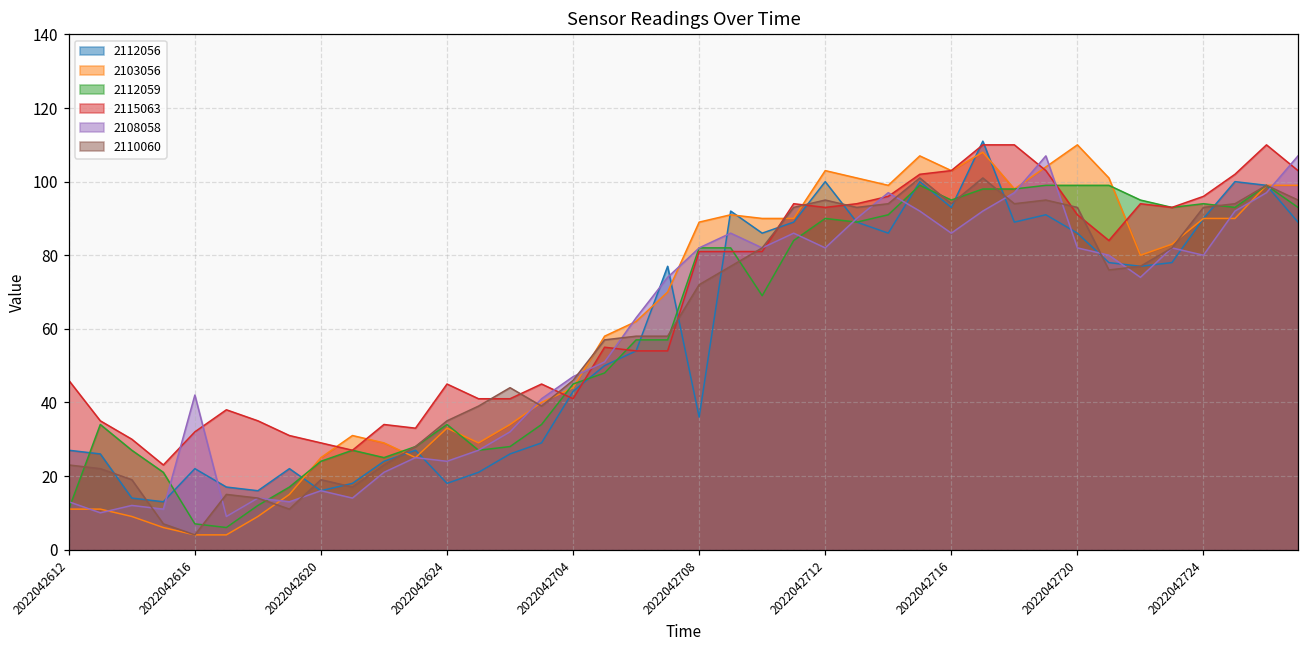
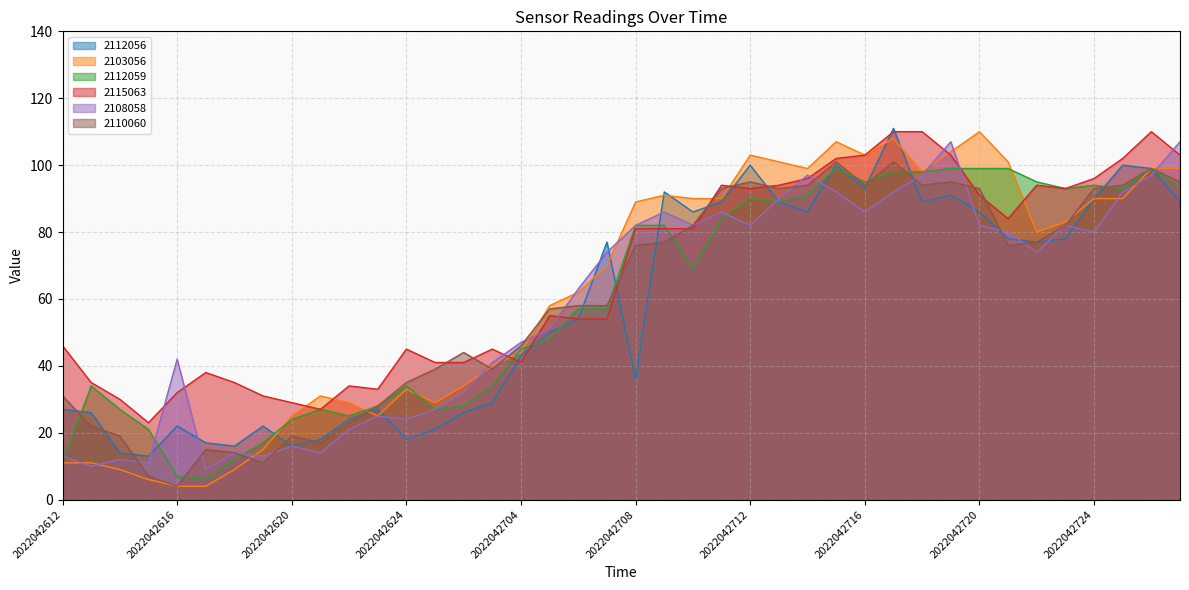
2110060, 2022042612: 23 -> 31
2110060, 2022042708: 72 -> 76
